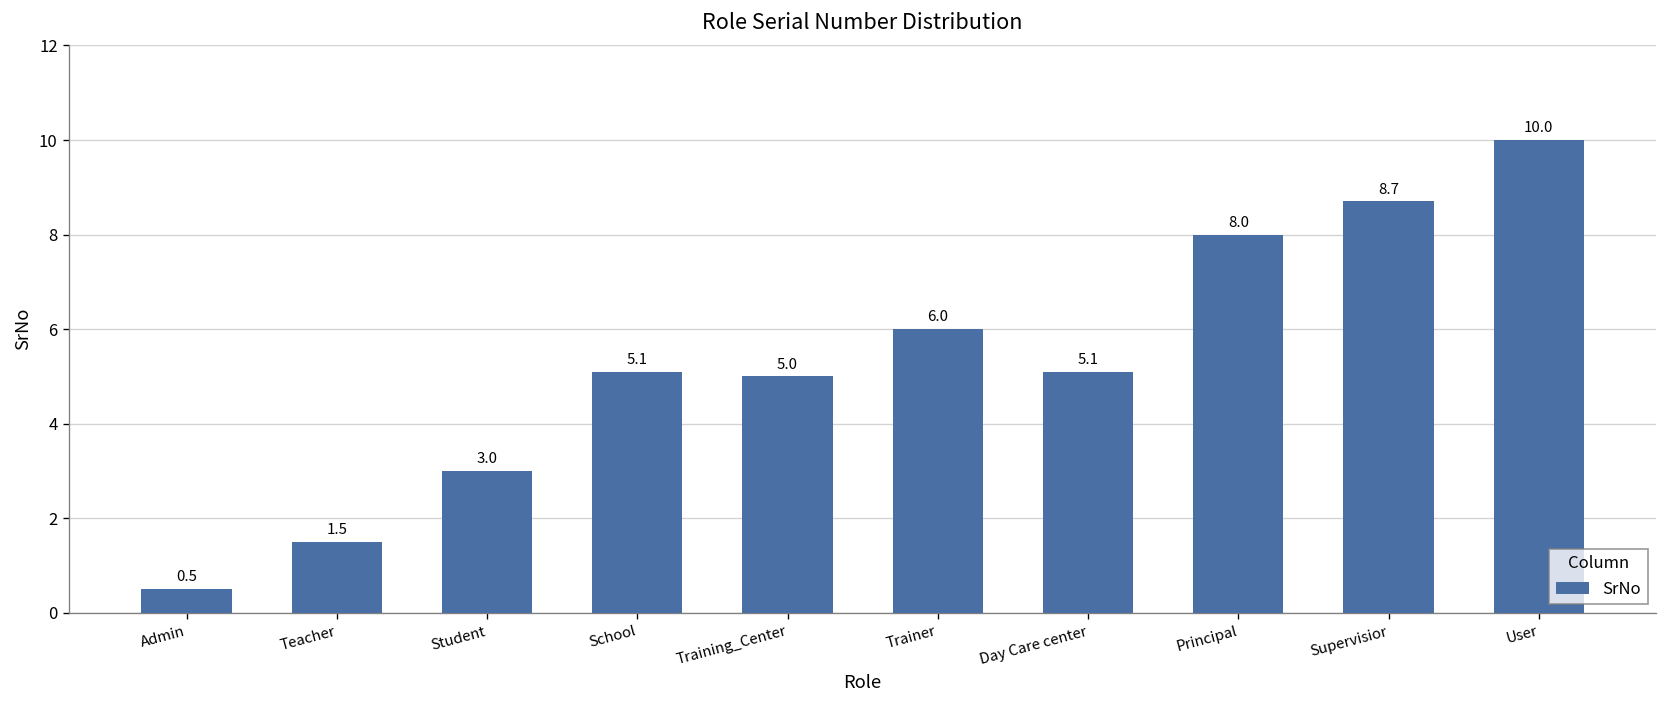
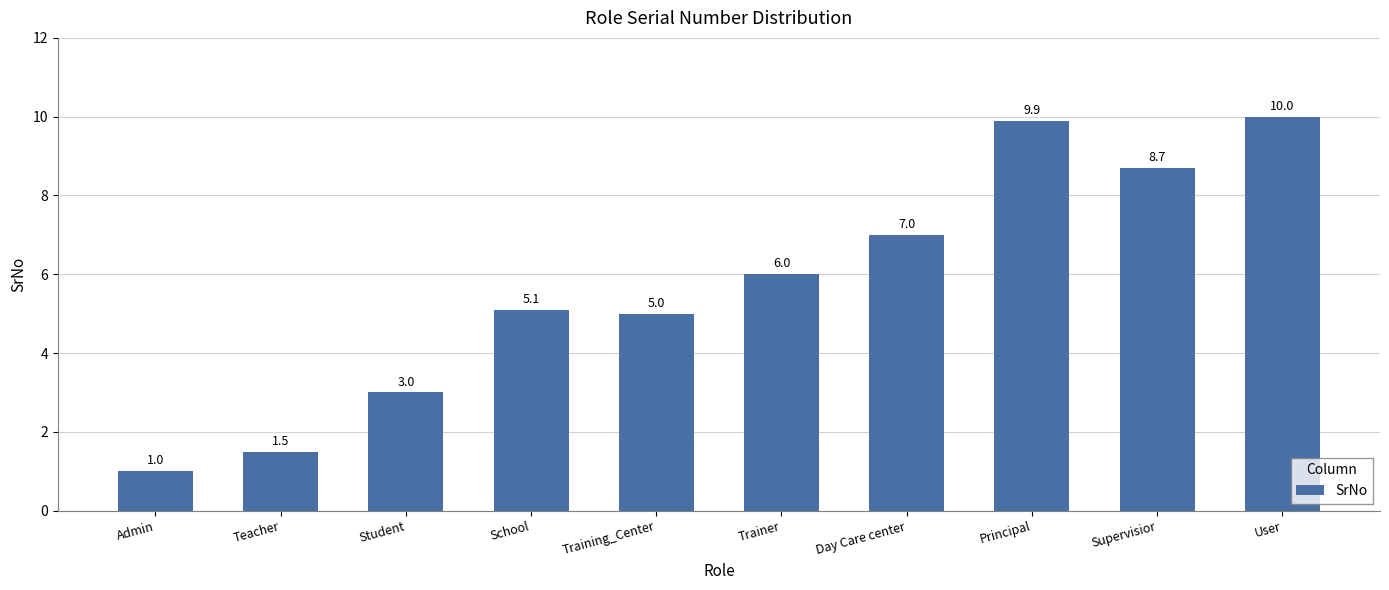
Admin: 0.5 -> 1.0
Day Care center: 5.1 -> 7.0
Principal: 8.0 -> 9.9
